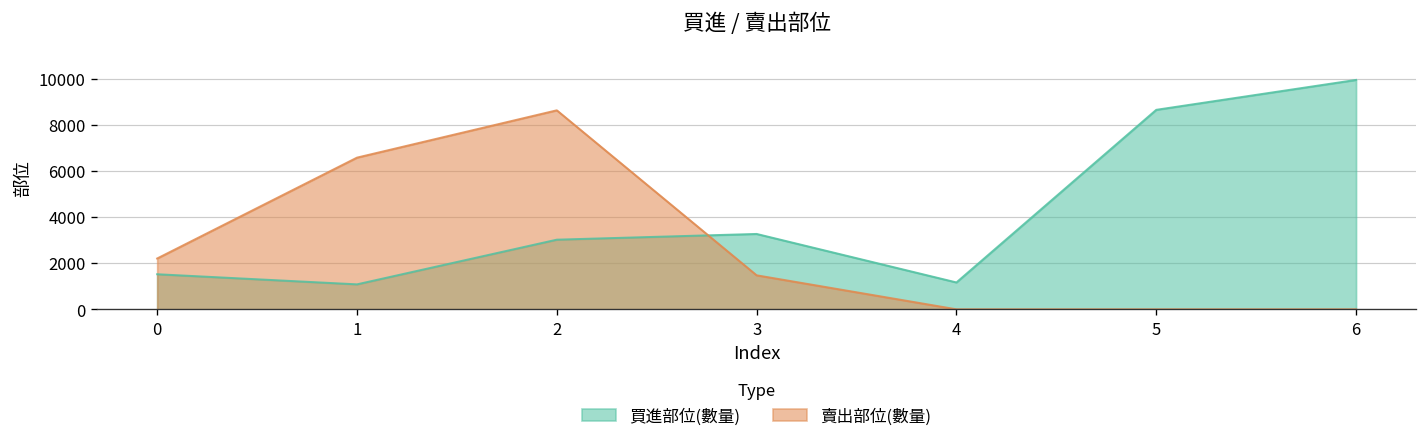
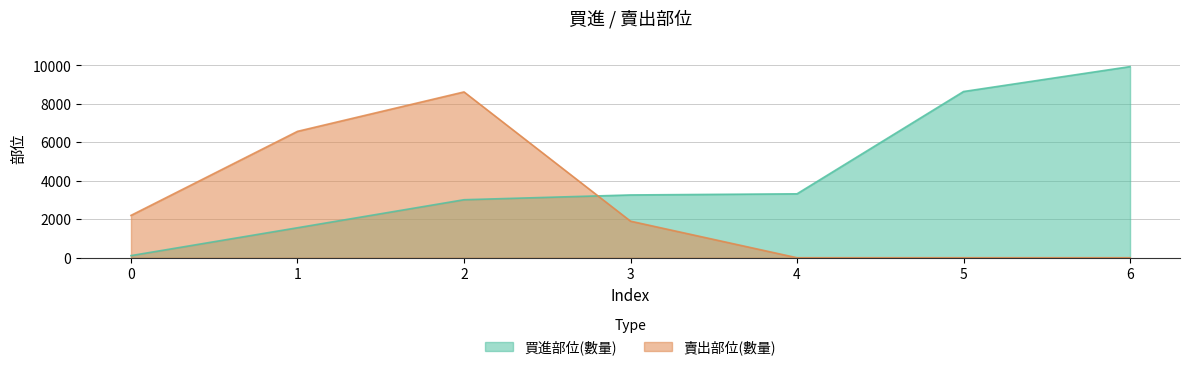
買進部位(數量), 0: 1500 -> 100
買進部位(數量), 1: 1100 -> 1600
賣出部位(數量), 3: 1500 -> 1900
買進部位(數量), 4: 1200 -> 3300
